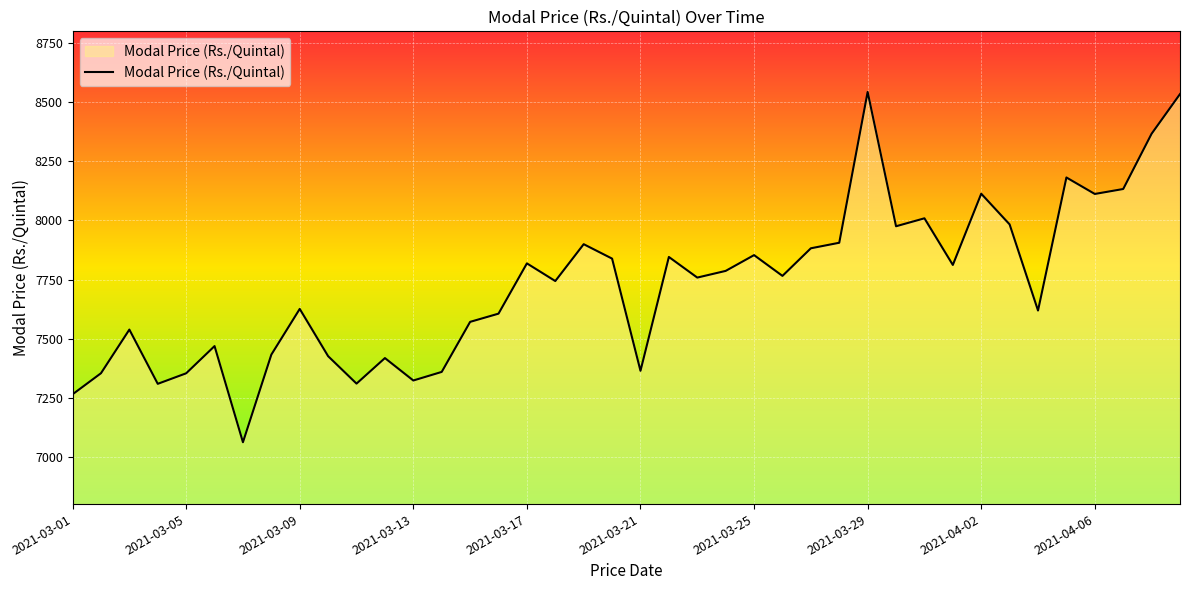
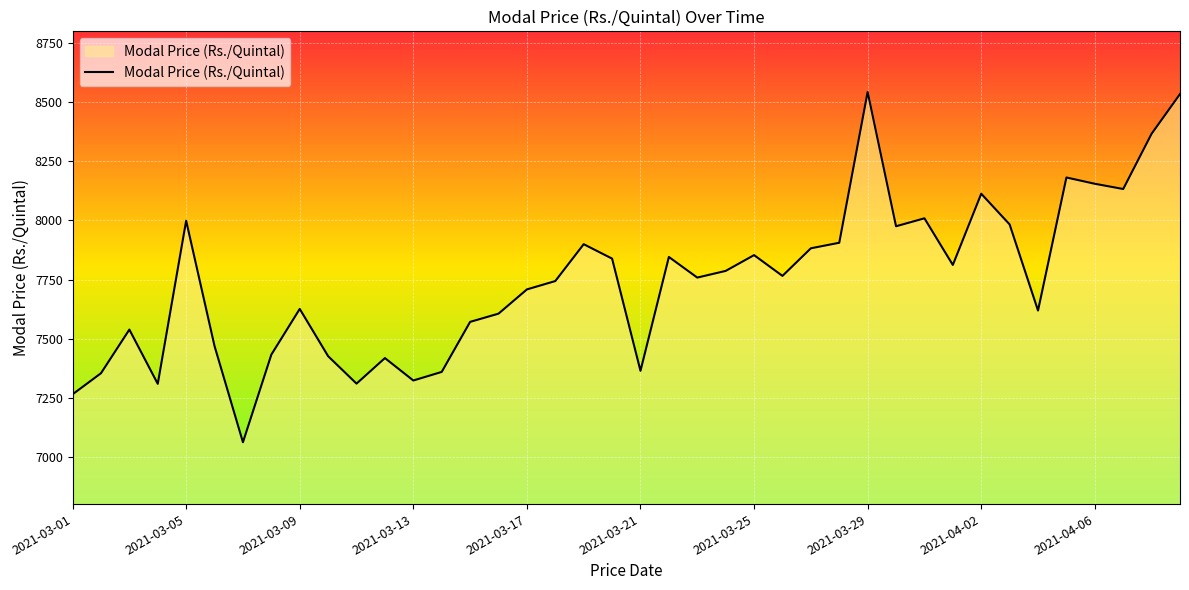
2021-03-05: 7350 -> 8000
2021-03-17: 7820 -> 7710
2021-04-06: 8110 -> 8160
